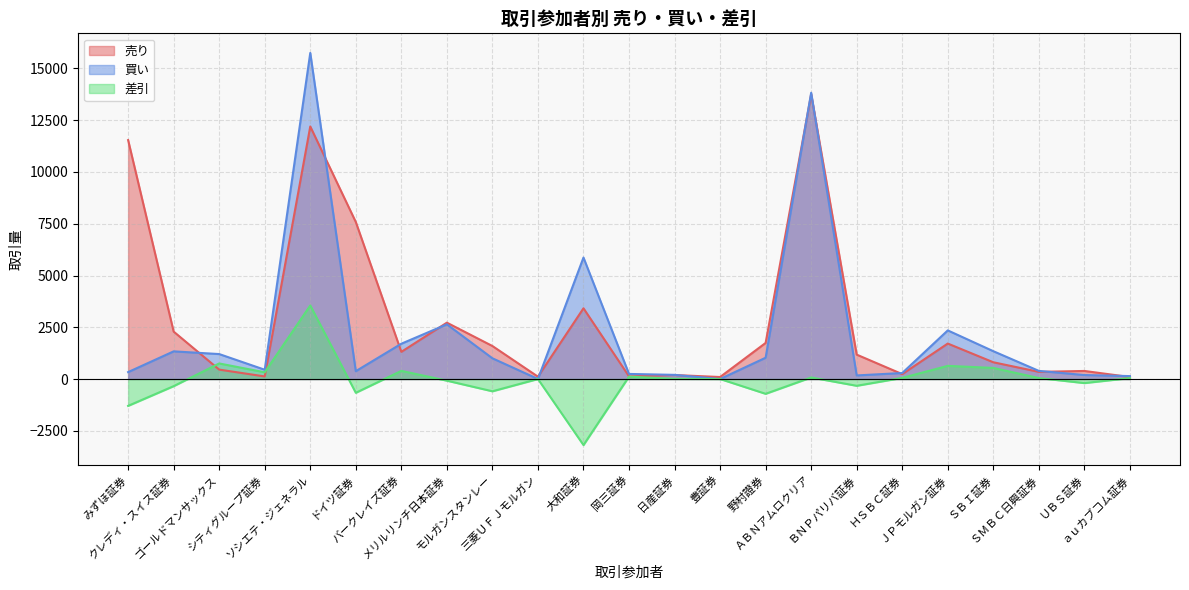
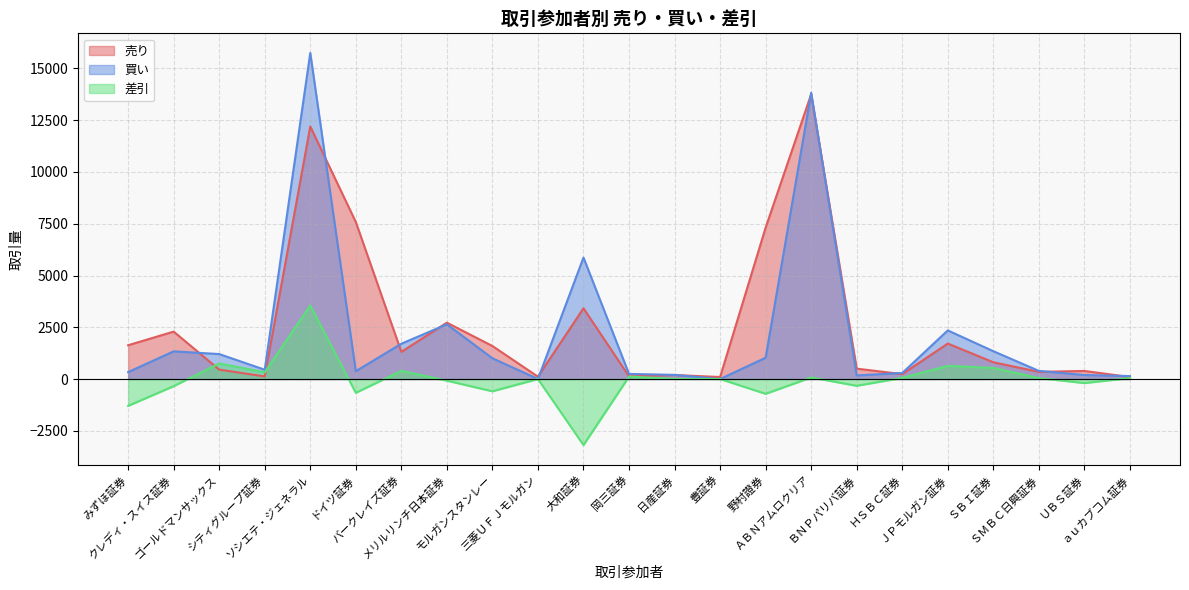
売り, みずほ証券: 11500 -> 1600
売り, 野村證券: 1700 -> 7300
売り, ＢＮＰパリバ証券: 1200 -> 500
